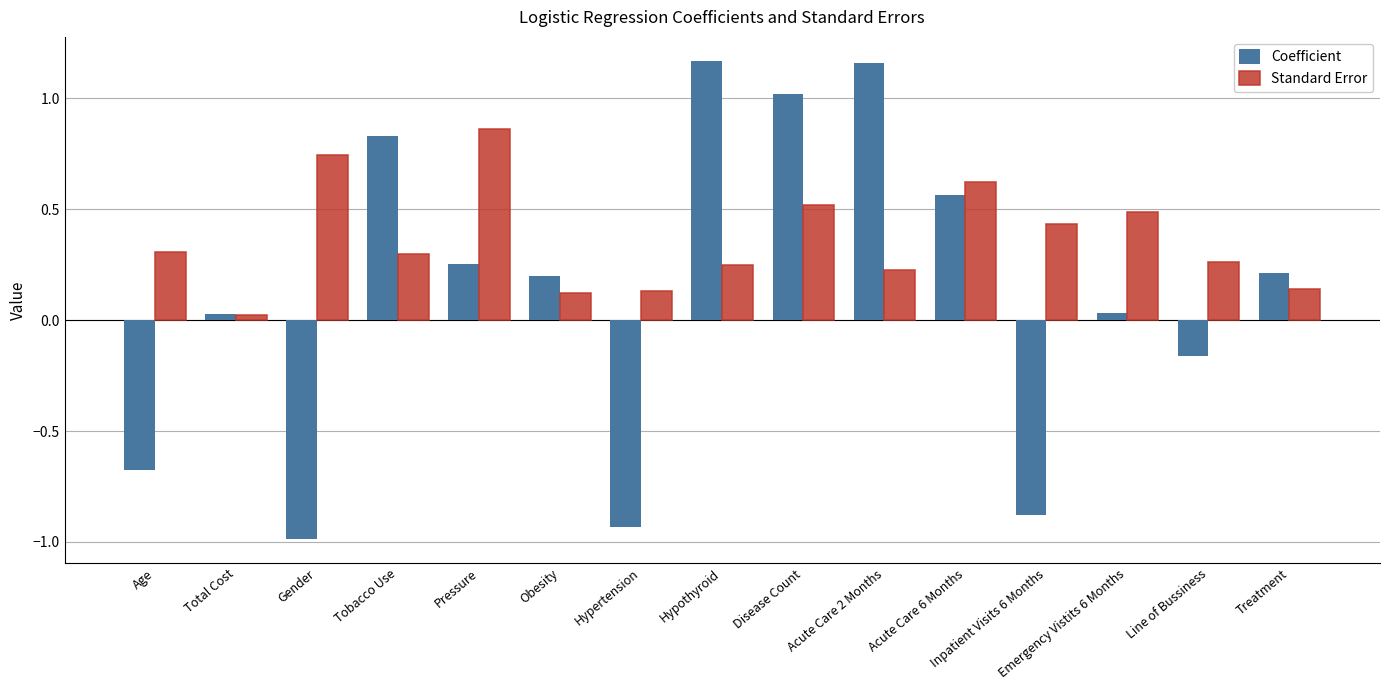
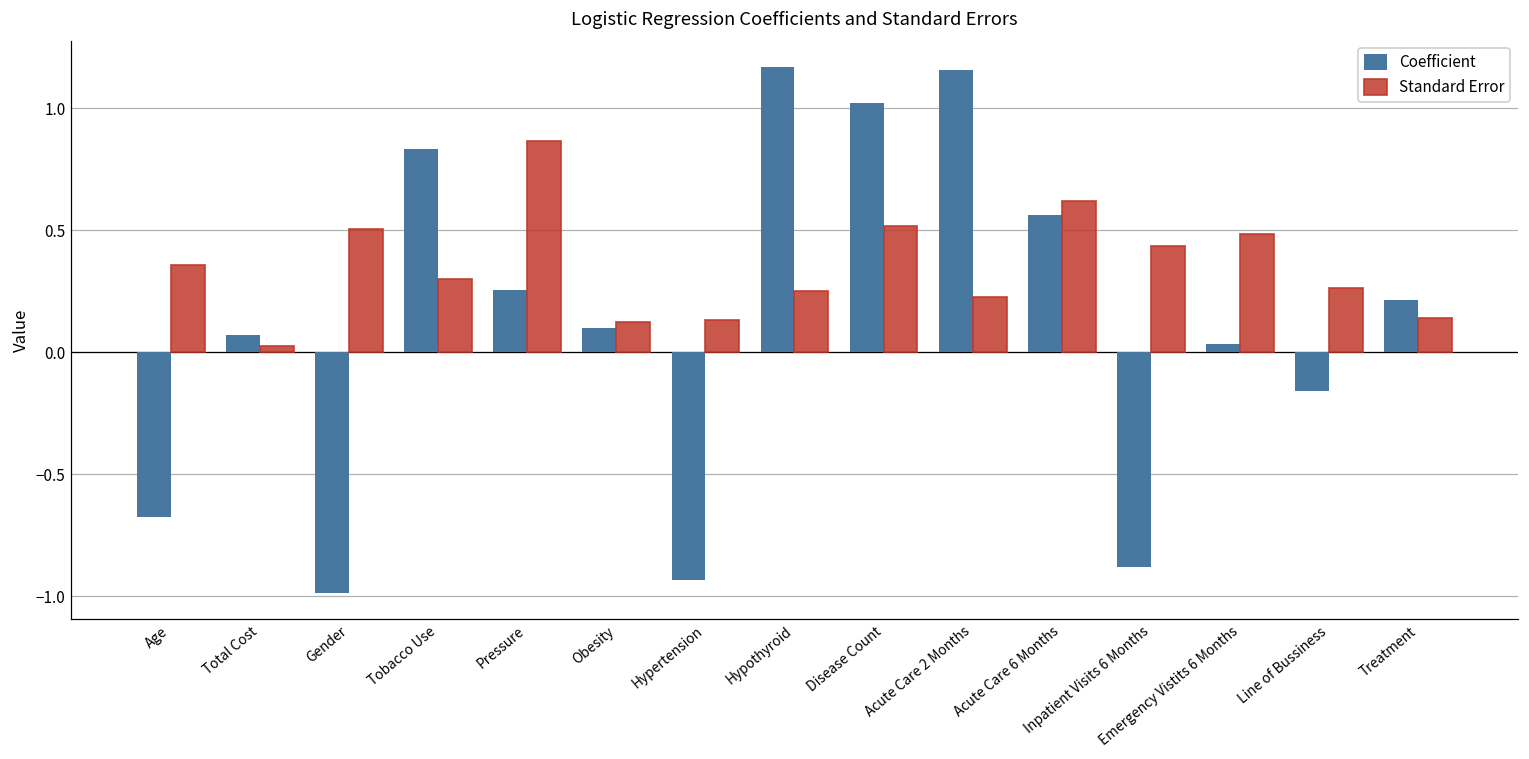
Standard Error, Age: 0.31 -> 0.36
Coefficient, Total Cost: 0.03 -> 0.07
Standard Error, Gender: 0.75 -> 0.51
Coefficient, Obesity: 0.2 -> 0.1
